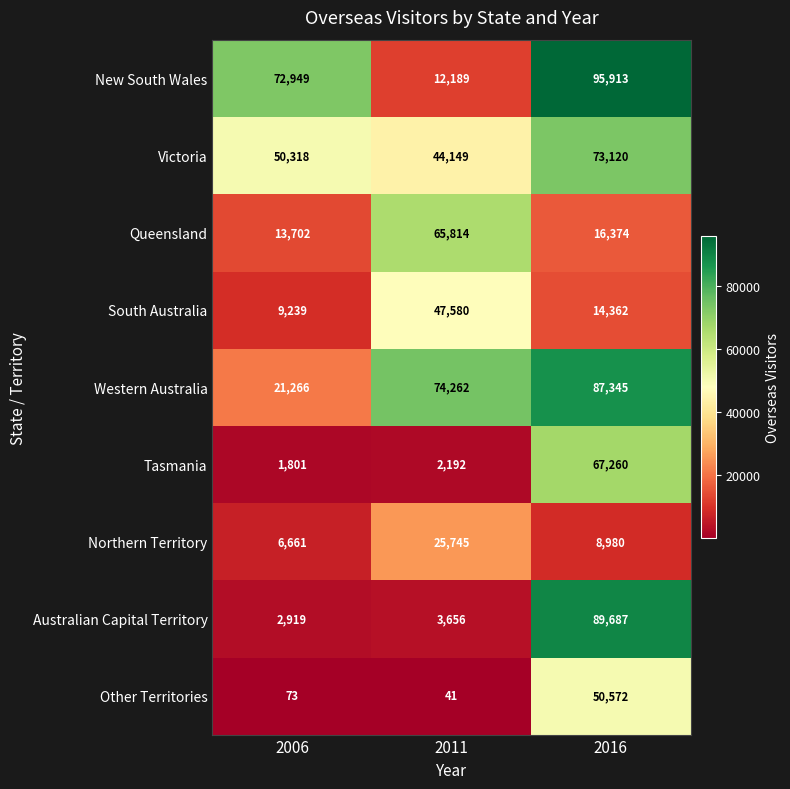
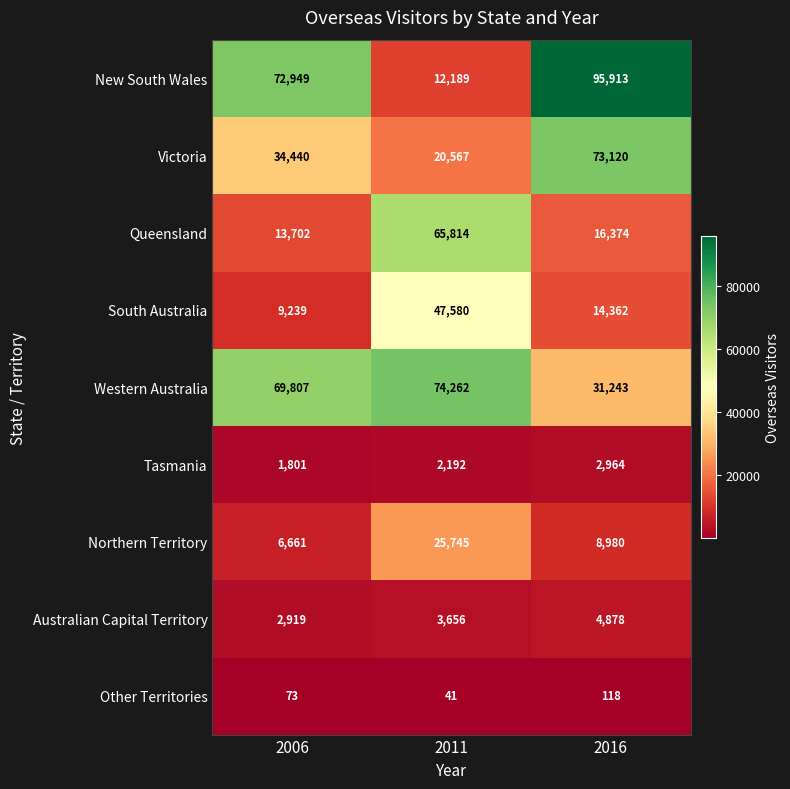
Victoria, 2006: 50,318 -> 34,440
Victoria, 2011: 44,149 -> 20,567
Western Australia, 2006: 21,266 -> 69,807
Western Australia, 2016: 87,345 -> 31,243
Tasmania, 2016: 67,260 -> 2,964
Australian Capital Territory, 2016: 89,687 -> 4,878
Other Territories, 2016: 50,572 -> 118
